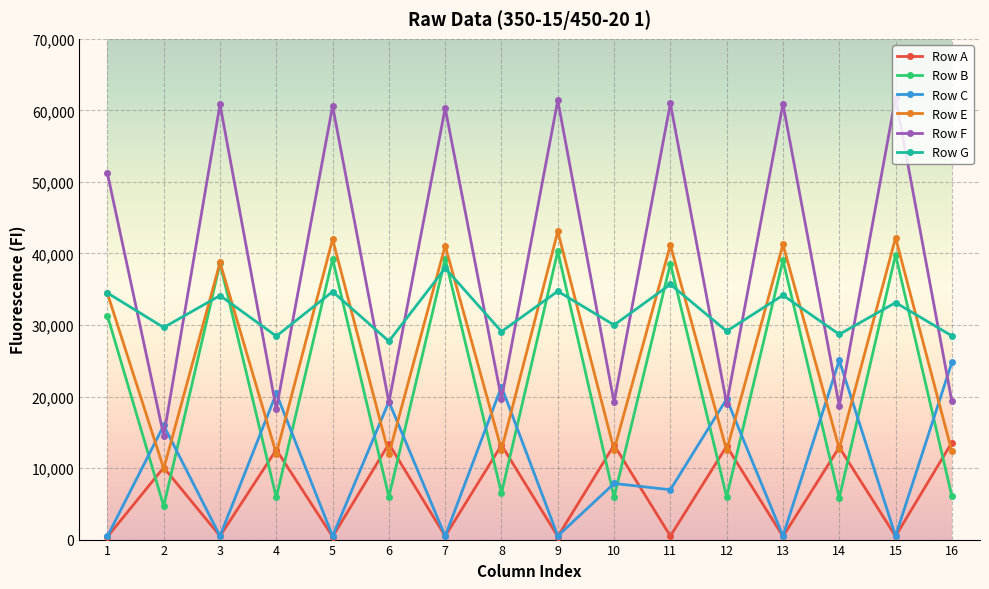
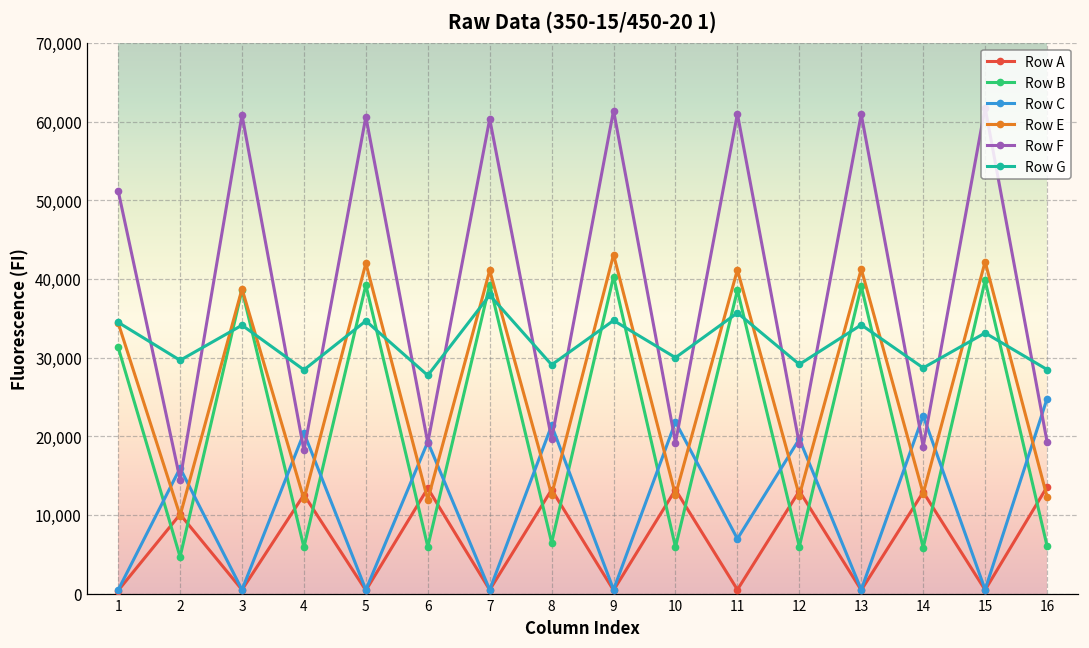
Row C, 10: 8,000 -> 22,000
Row C, 14: 25,000 -> 23,000
